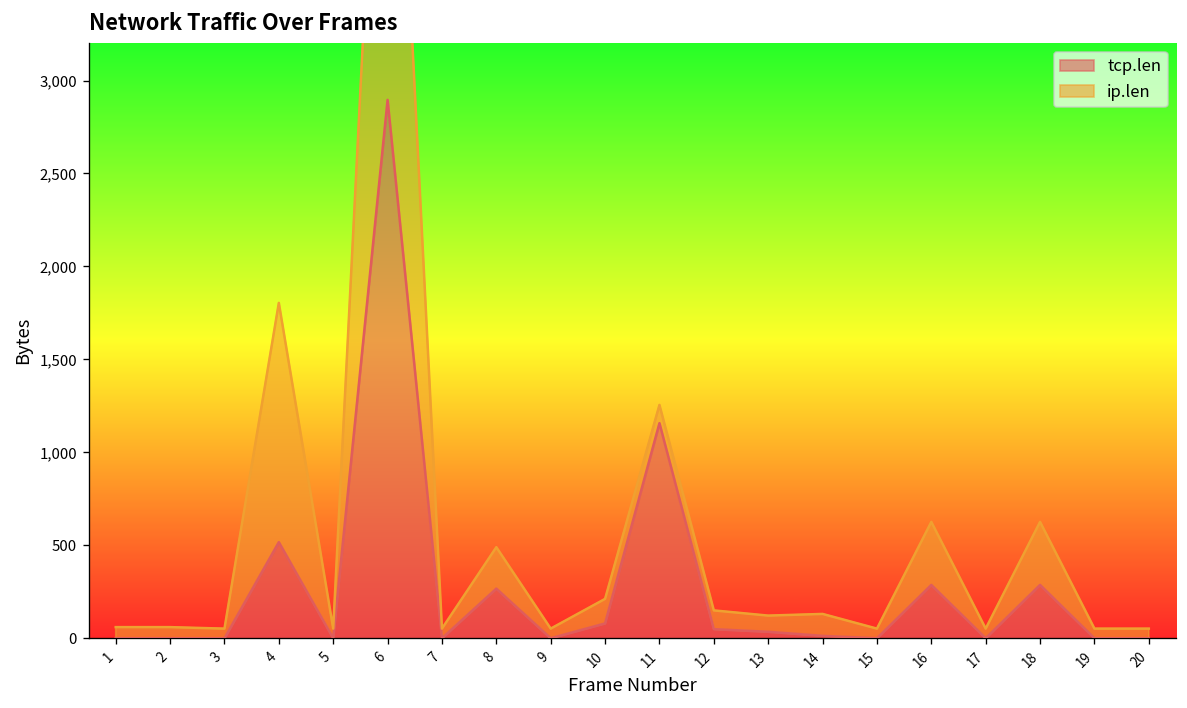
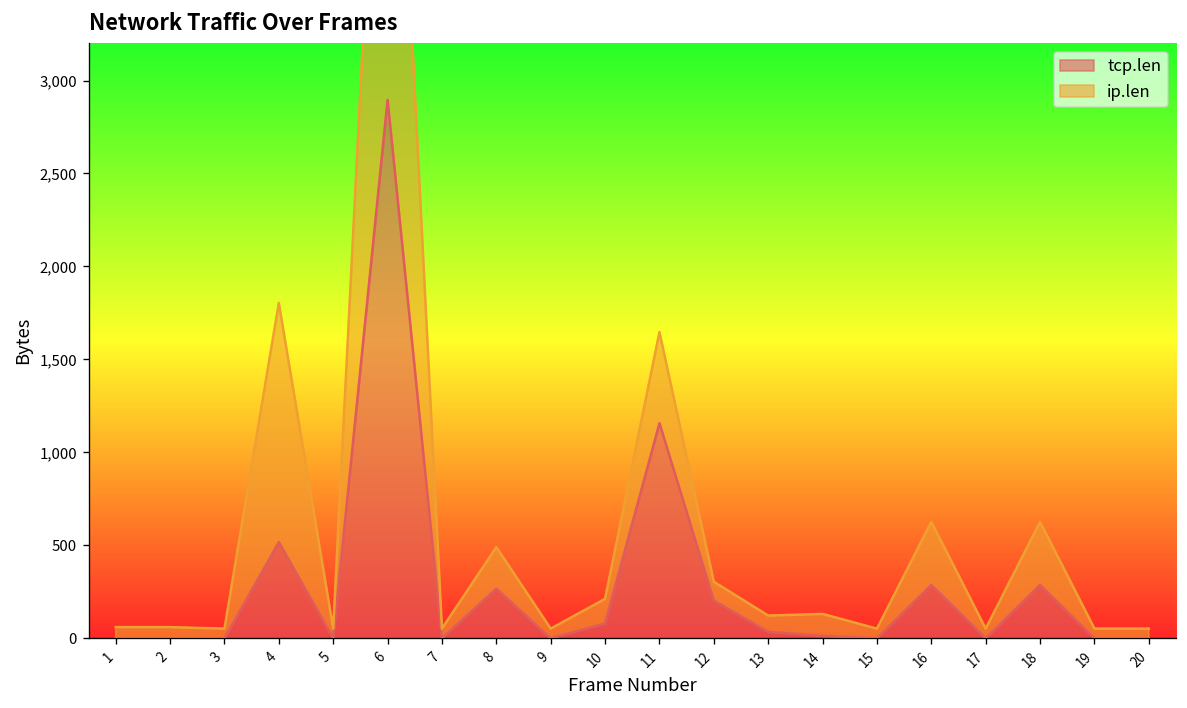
ip.len, 11: 100 -> 490
tcp.len, 12: 50 -> 200
